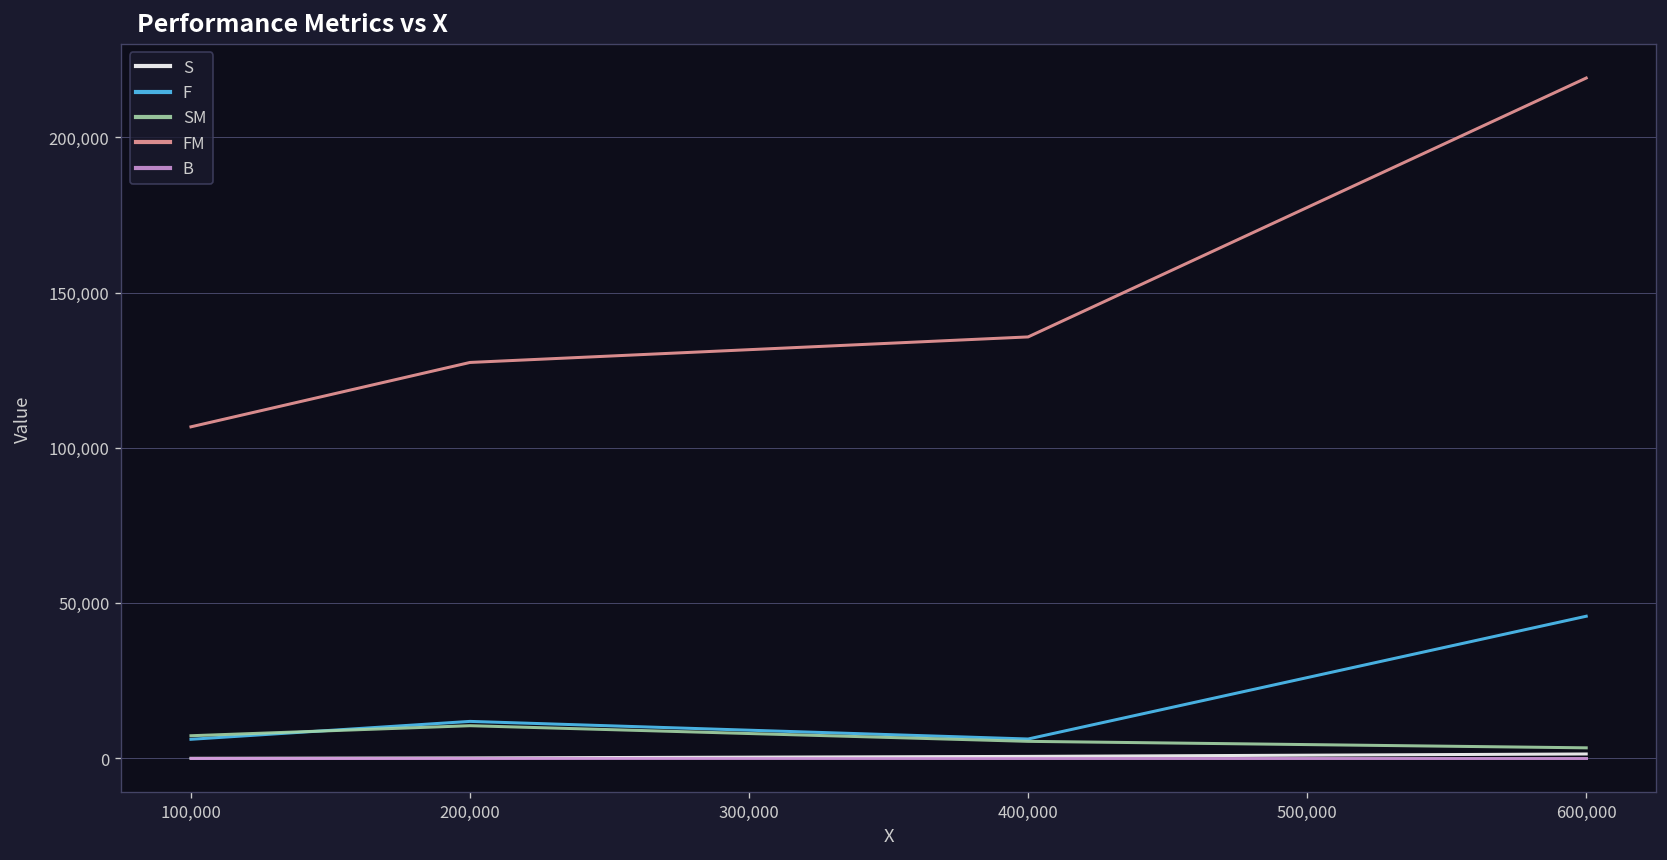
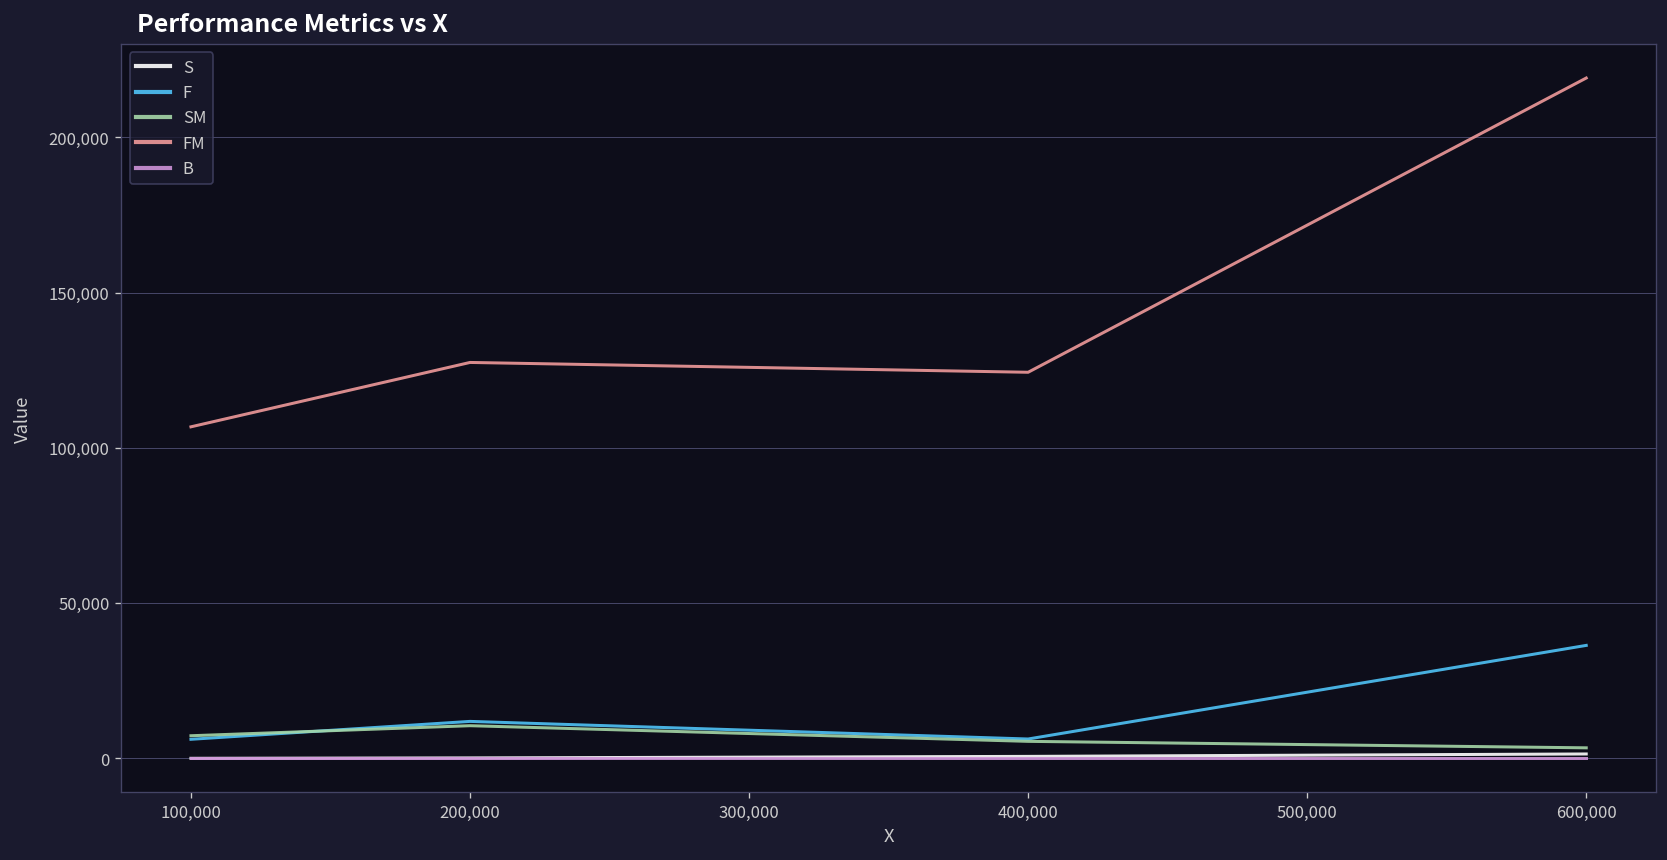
FM, 400,000: 136,000 -> 124,000
F, 600,000: 46,000 -> 36,000
